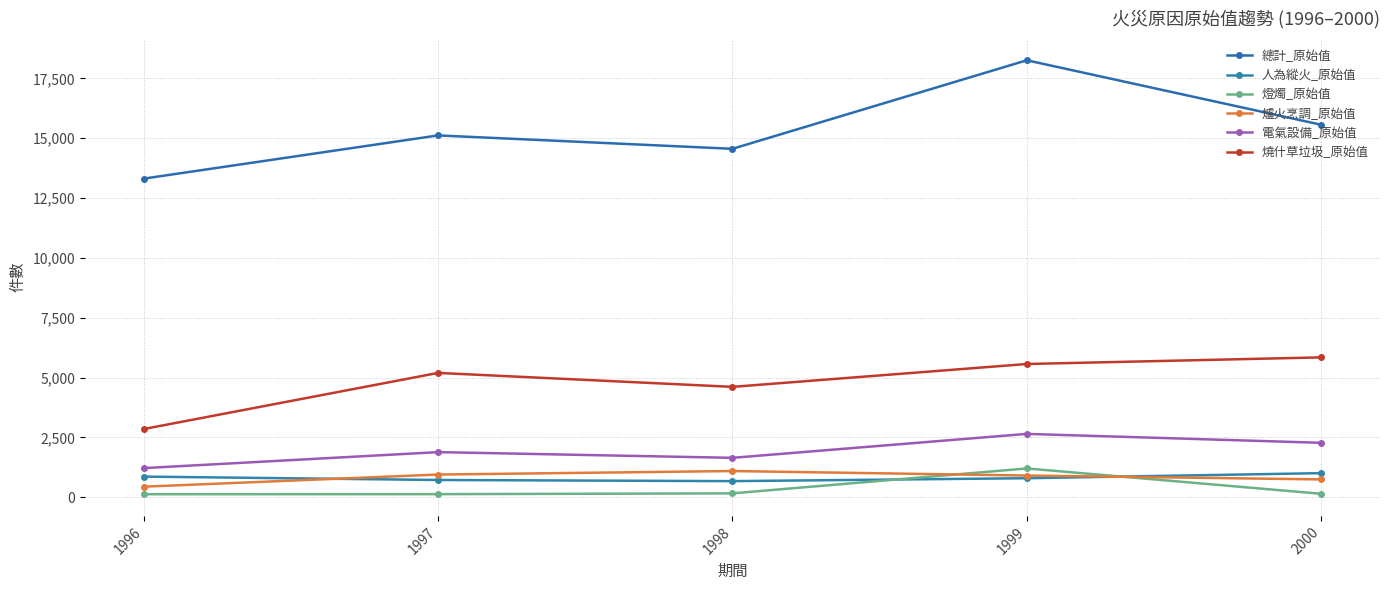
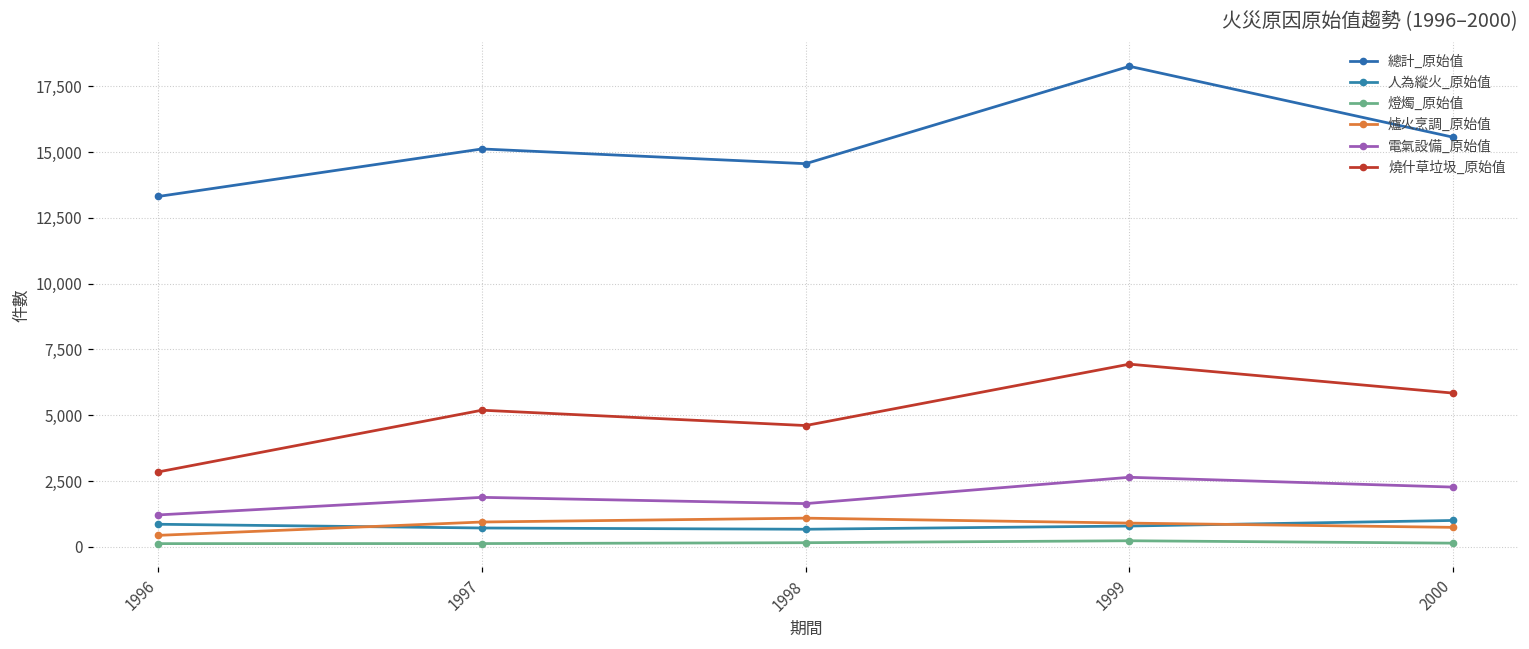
燈燭_原始值, 1999: 1,200 -> 200
燒什草垃圾_原始值, 1999: 5,600 -> 6,900
